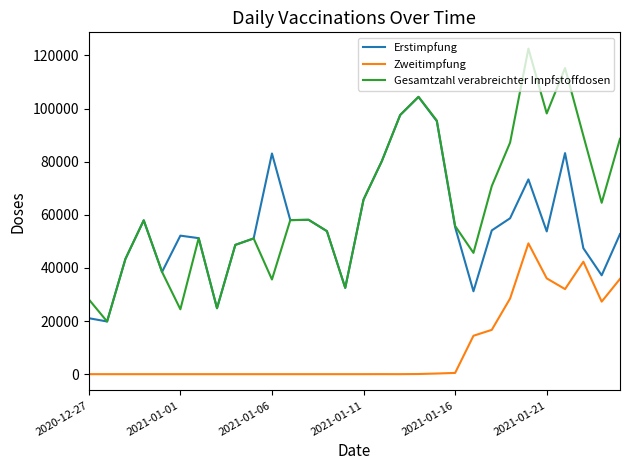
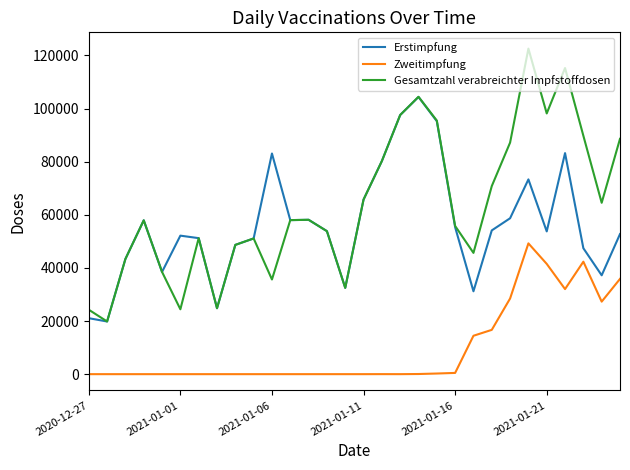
Gesamtzahl verabreichter Impfstoffdosen, 2020-12-27: 28000 -> 24000
Zweitimpfung, 2021-01-21: 36000 -> 42000
